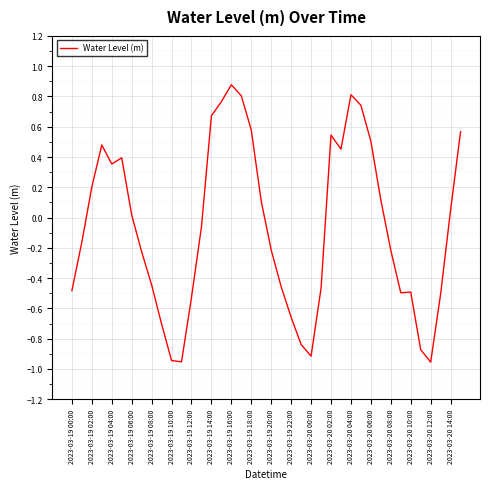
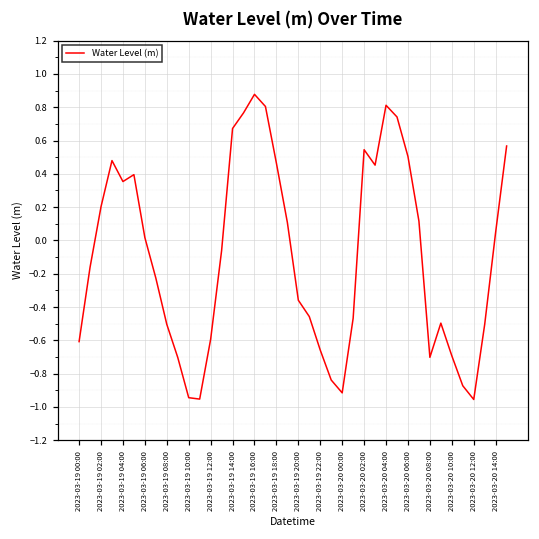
2023-03-19 00:00: -0.48 -> -0.61
2023-03-19 08:00: -0.44 -> -0.50
2023-03-19 12:00: -0.53 -> -0.59
2023-03-19 18:00: 0.58 -> 0.46
2023-03-19 20:00: -0.21 -> -0.36
2023-03-20 08:00: -0.22 -> -0.70
2023-03-20 10:00: -0.49 -> -0.69
